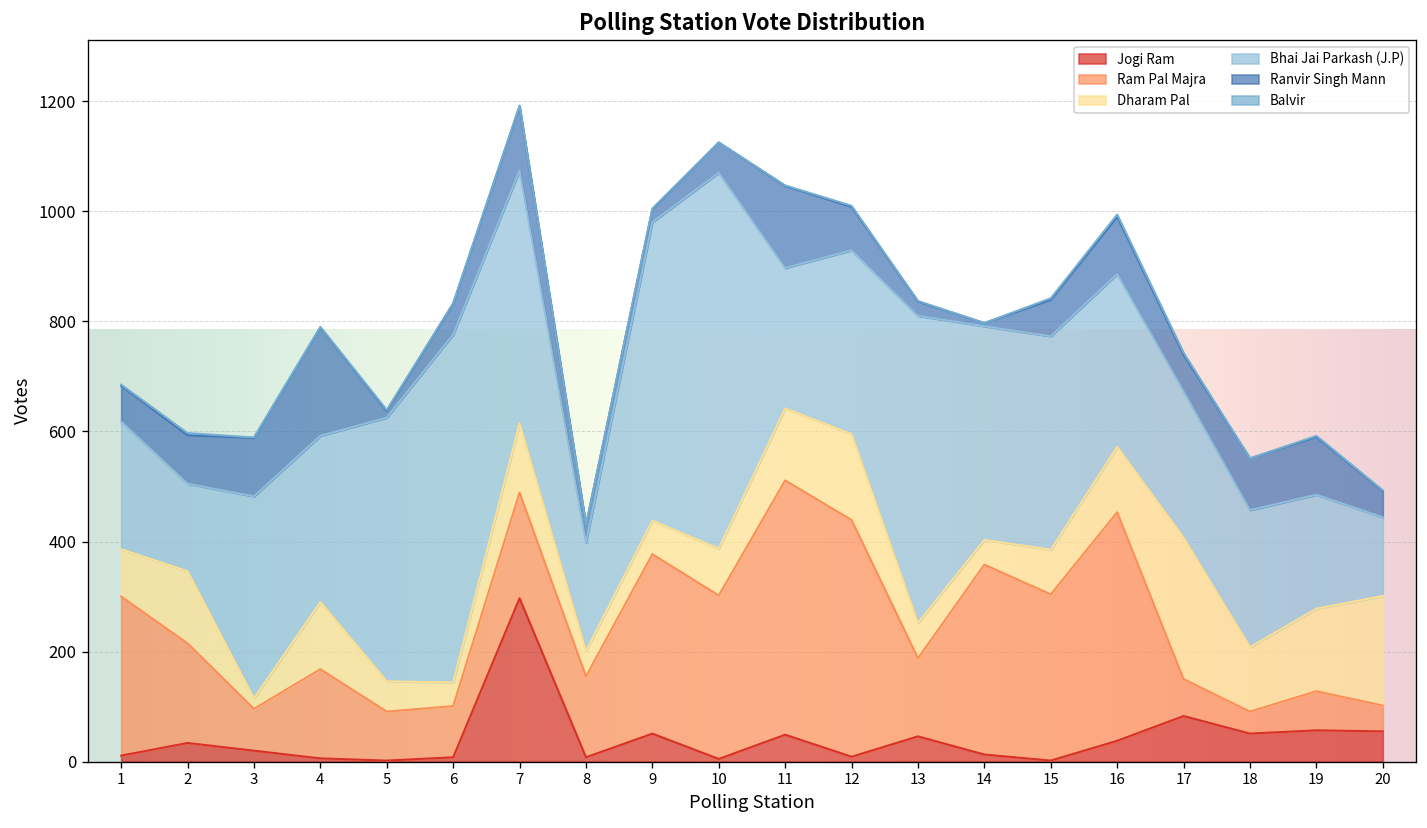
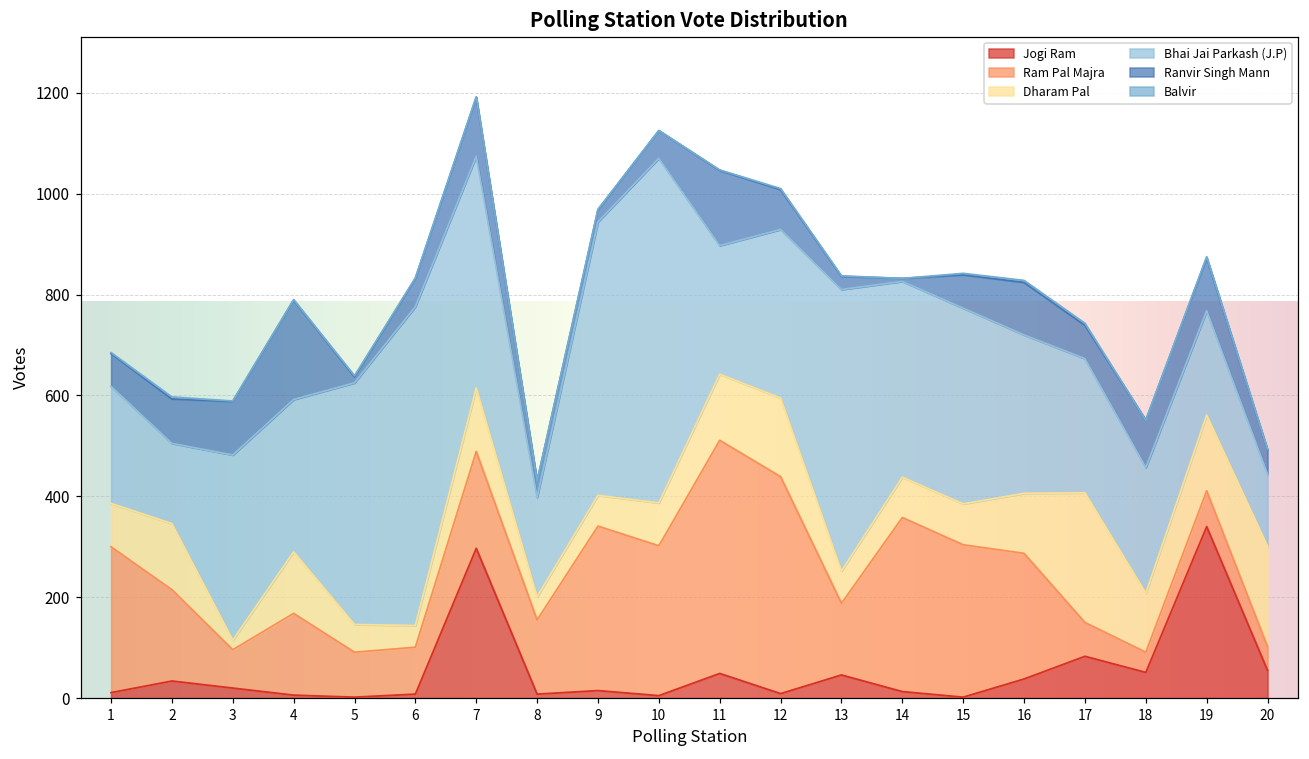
Jogi Ram, 9: 50 -> 20
Dharam Pal, 14: 50 -> 80
Ram Pal Majra, 16: 420 -> 250
Jogi Ram, 19: 60 -> 340
